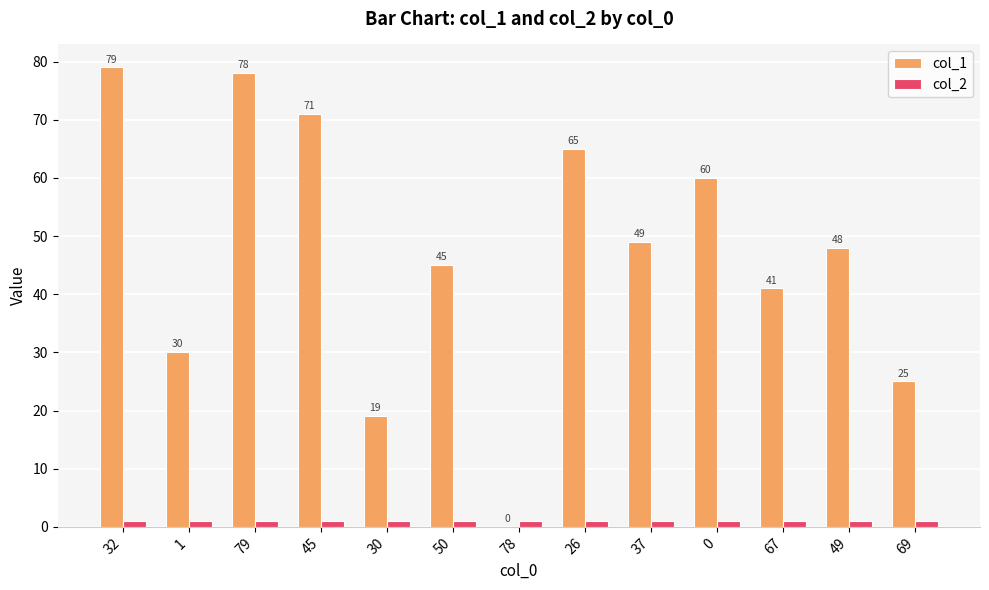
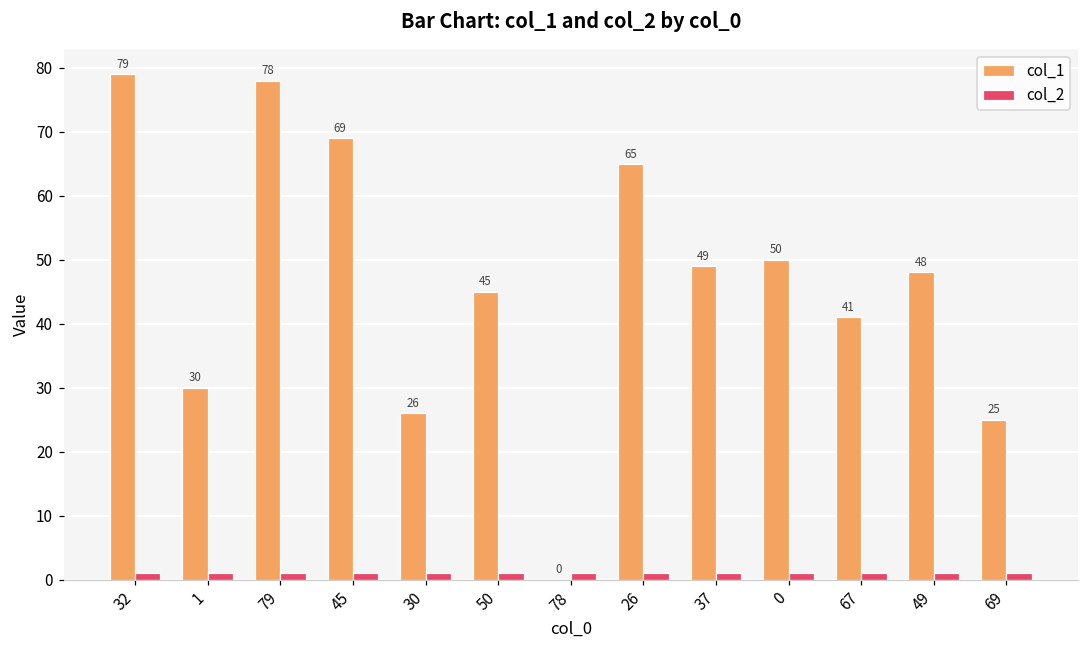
col_1, 45: 71 -> 69
col_1, 30: 19 -> 26
col_1, 0: 60 -> 50
